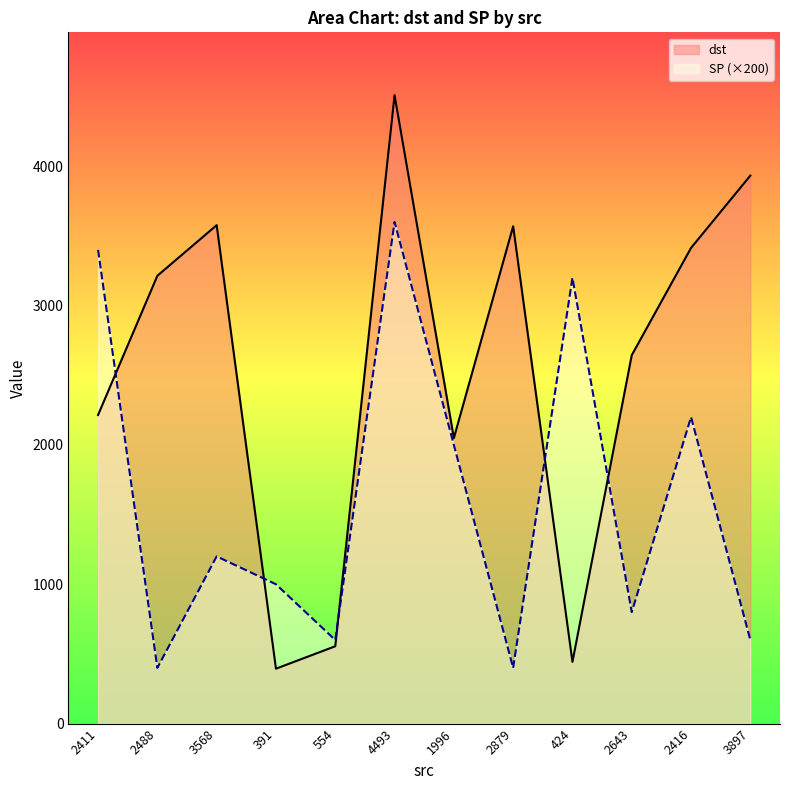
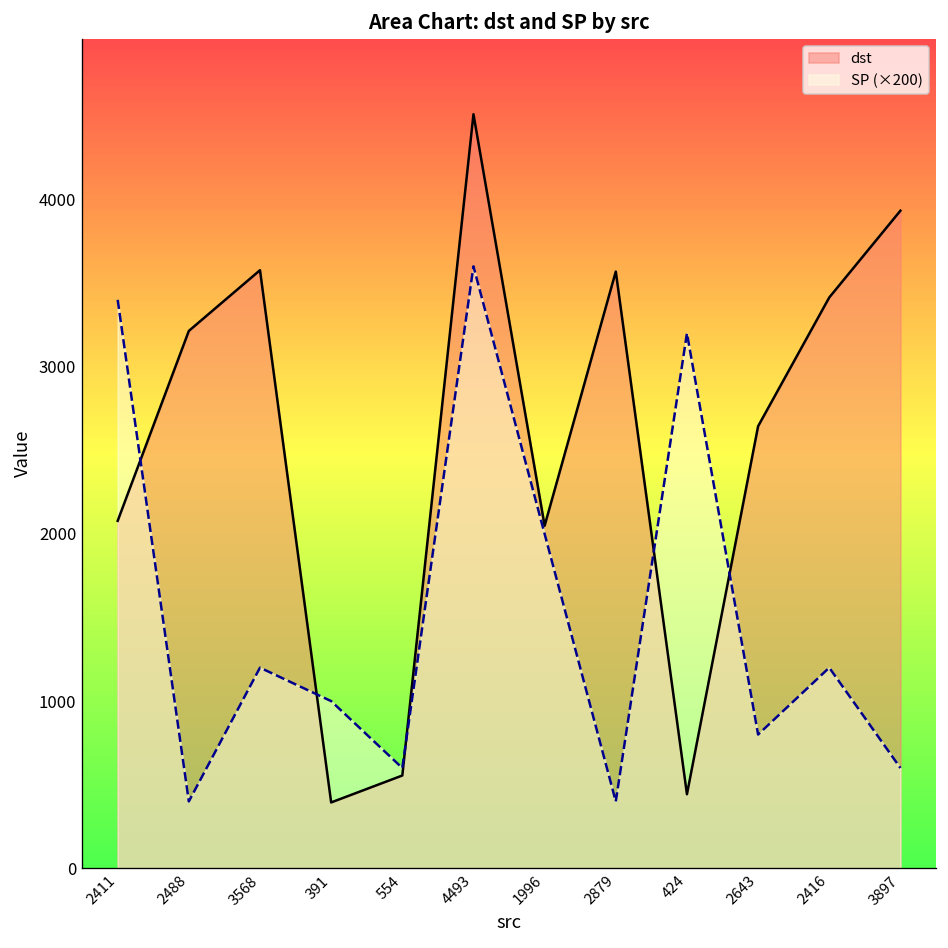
dst, 2411: 2220 -> 2080
SP (×200), 2416: 2200 -> 1200
